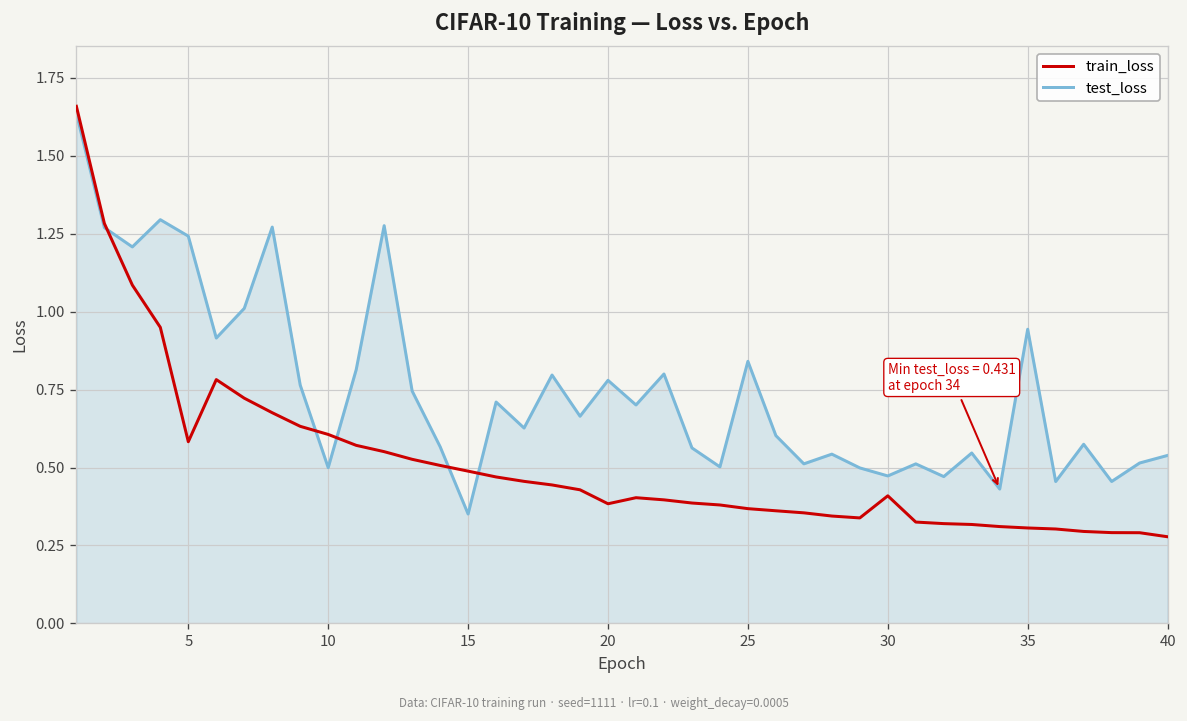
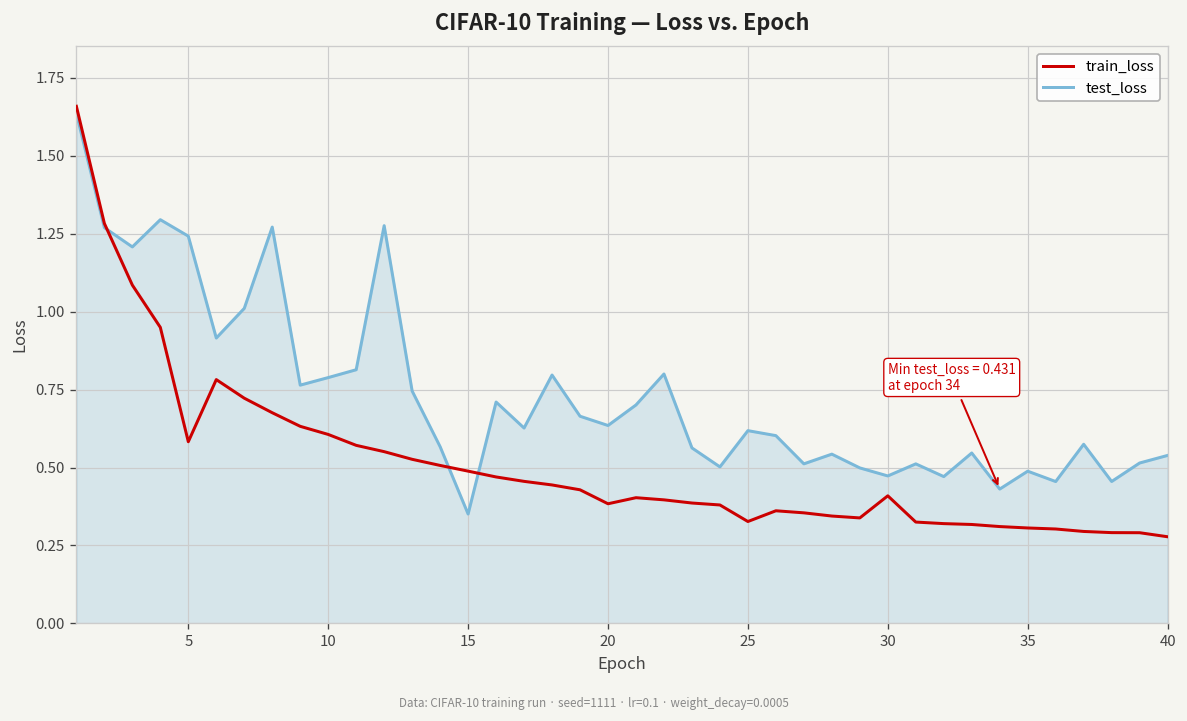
test_loss, 10: 0.50 -> 0.79
test_loss, 20: 0.78 -> 0.63
train_loss, 25: 0.37 -> 0.33
test_loss, 25: 0.84 -> 0.62
test_loss, 35: 0.94 -> 0.49
